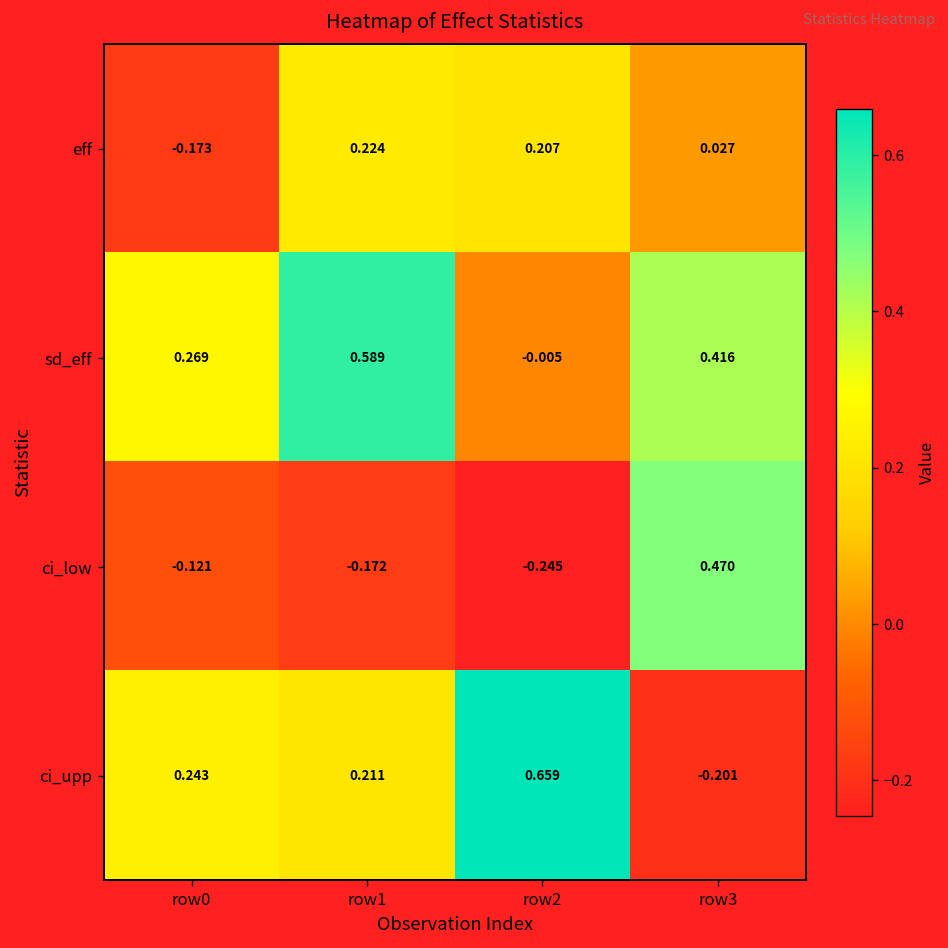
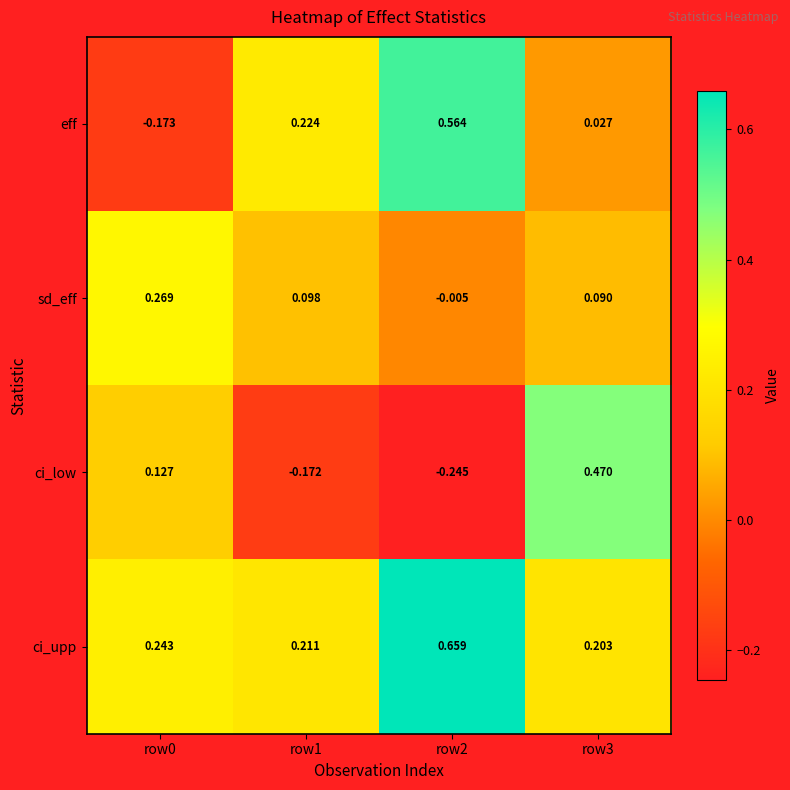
eff, row2: 0.207 -> 0.564
sd_eff, row1: 0.589 -> 0.098
sd_eff, row3: 0.416 -> 0.090
ci_low, row0: -0.121 -> 0.127
ci_upp, row3: -0.201 -> 0.203
